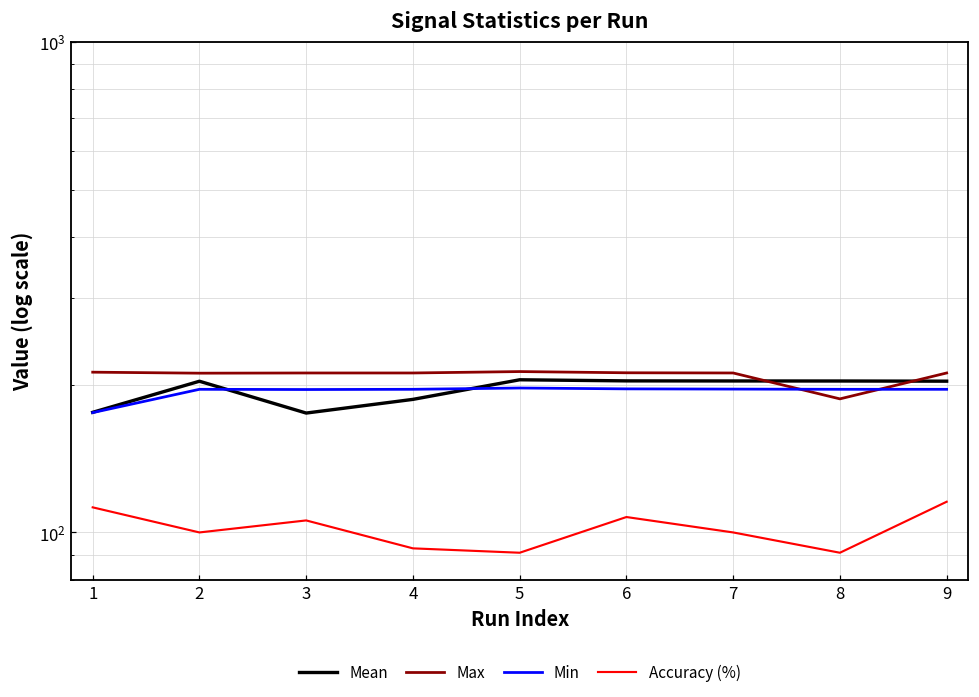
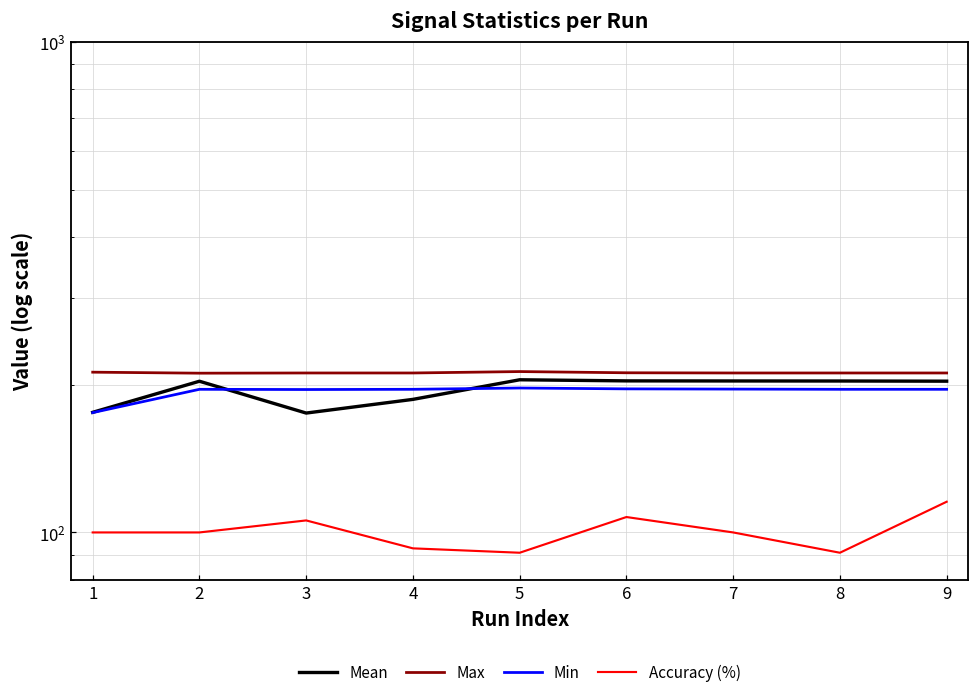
Accuracy (%), 1: 113 -> 100
Max, 8: 187 -> 210
